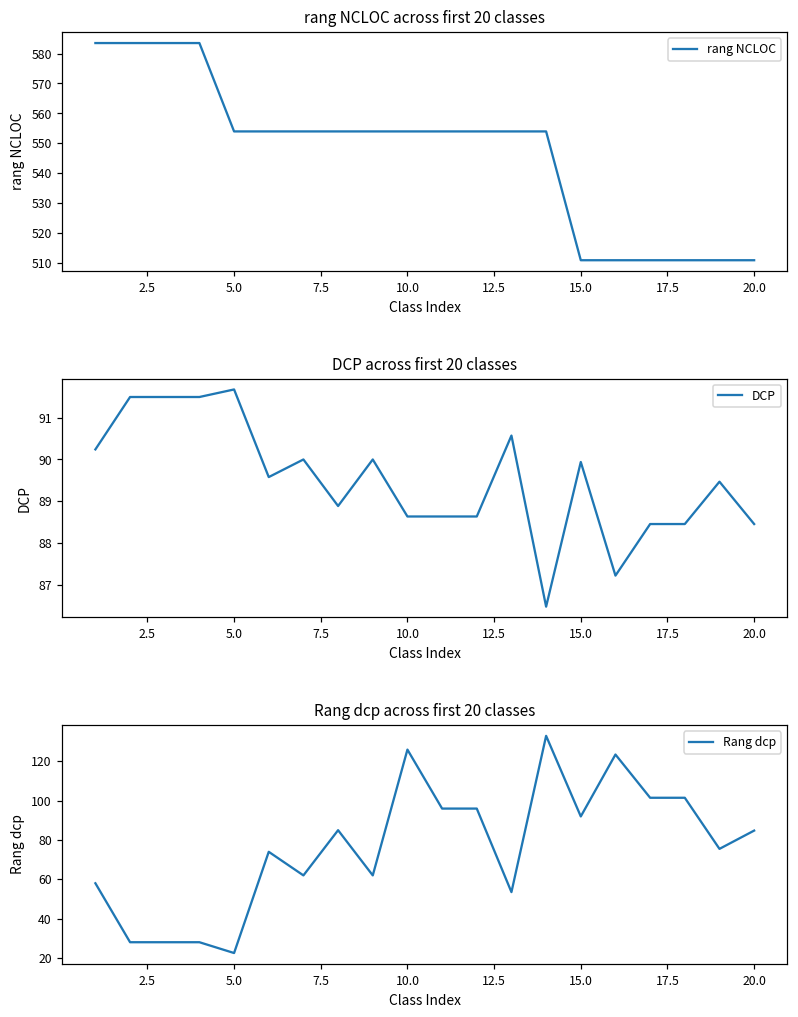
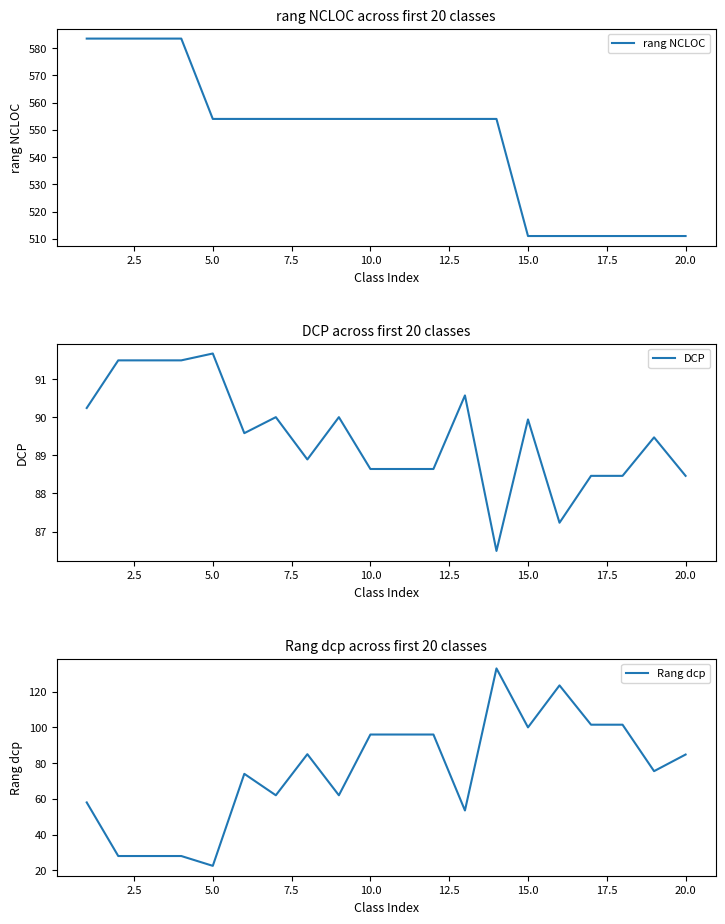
Rang dcp across first 20 classes, 10.0: 126 -> 96
Rang dcp across first 20 classes, 15.0: 92 -> 100
